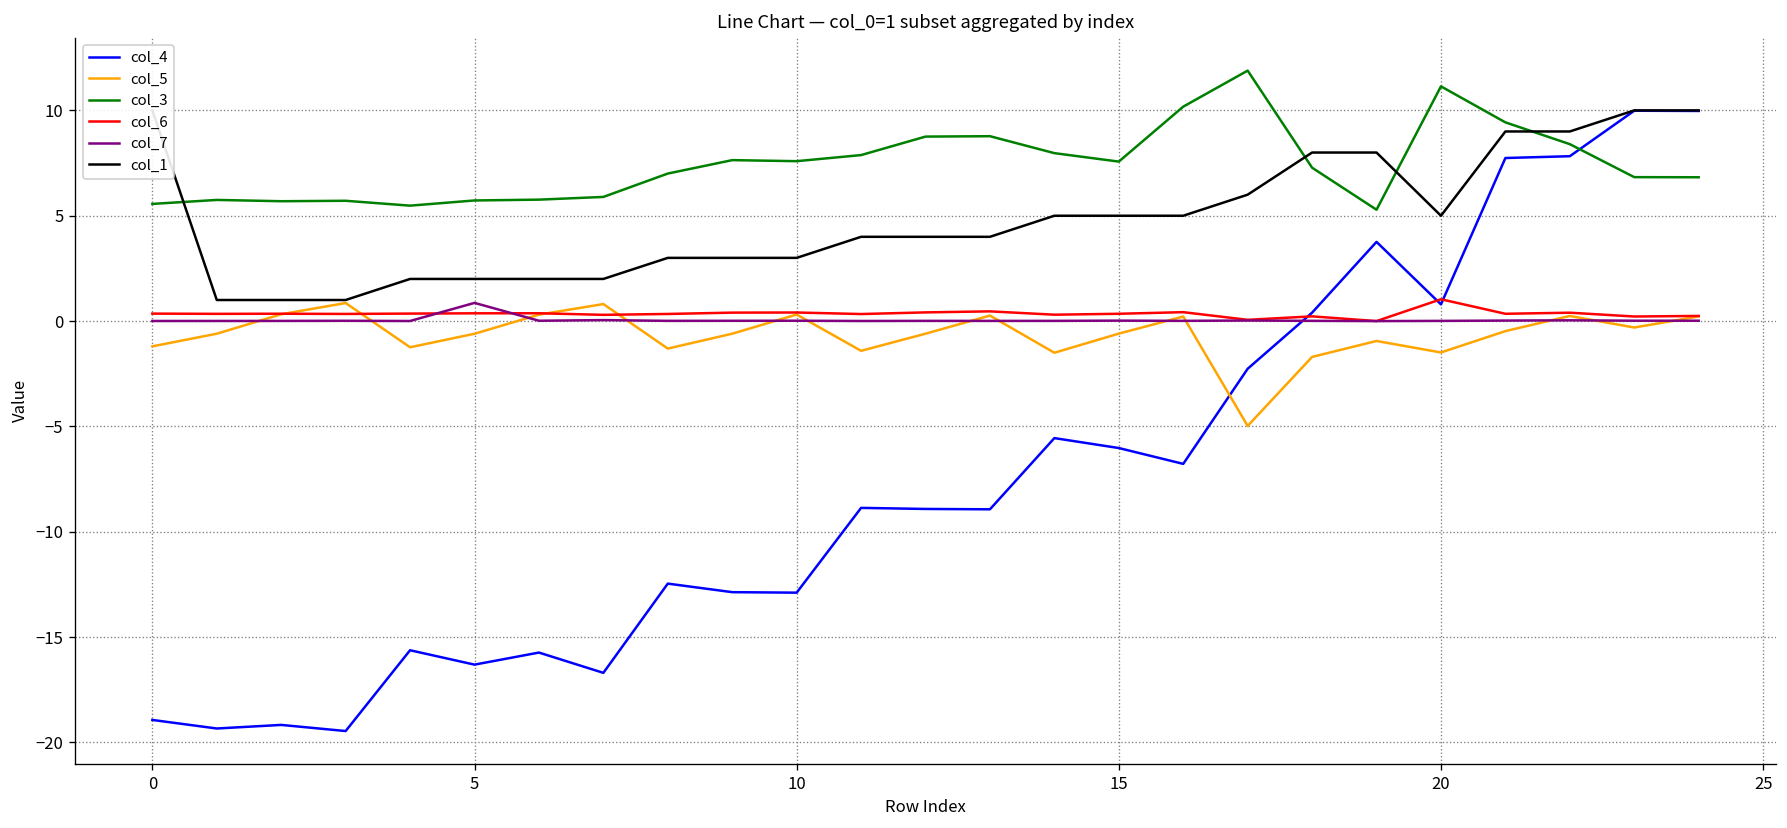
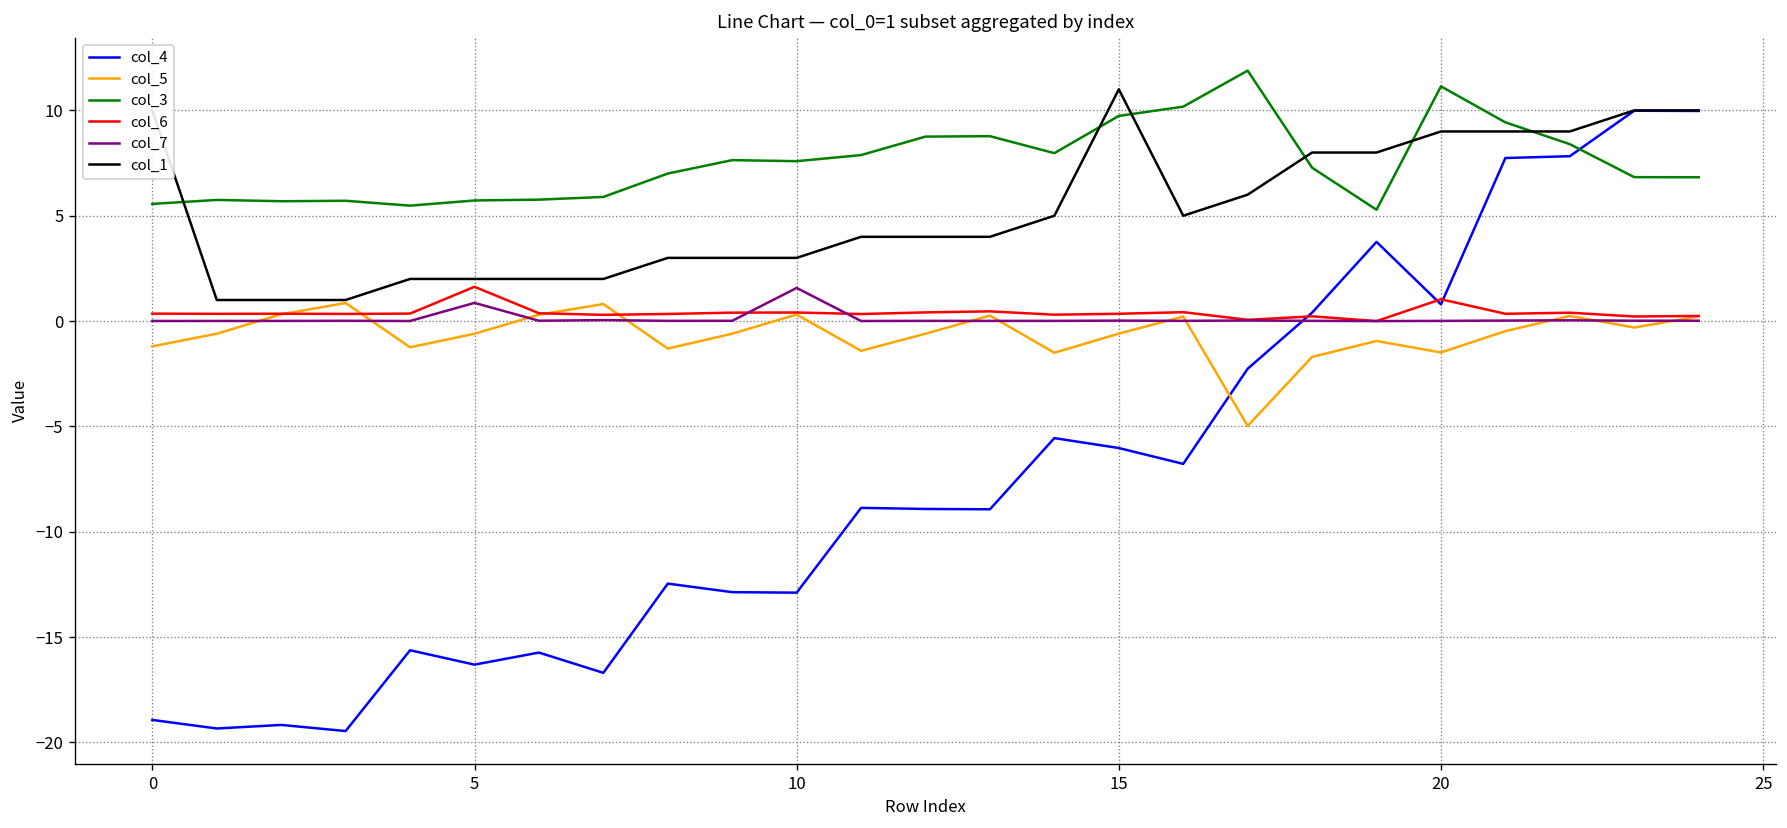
col_6, 5: 0.4 -> 1.6
col_7, 10: 0.0 -> 1.6
col_3, 15: 7.6 -> 9.7
col_1, 15: 5 -> 11
col_1, 20: 5 -> 9
